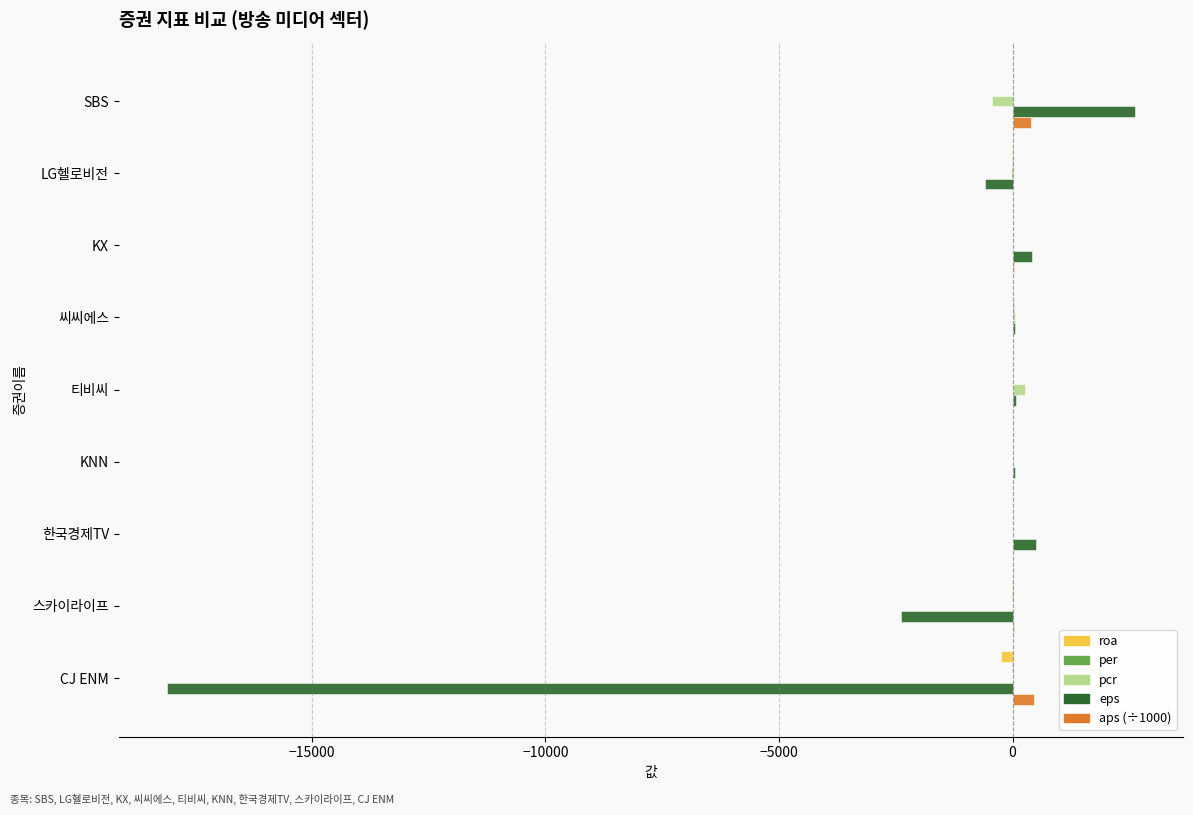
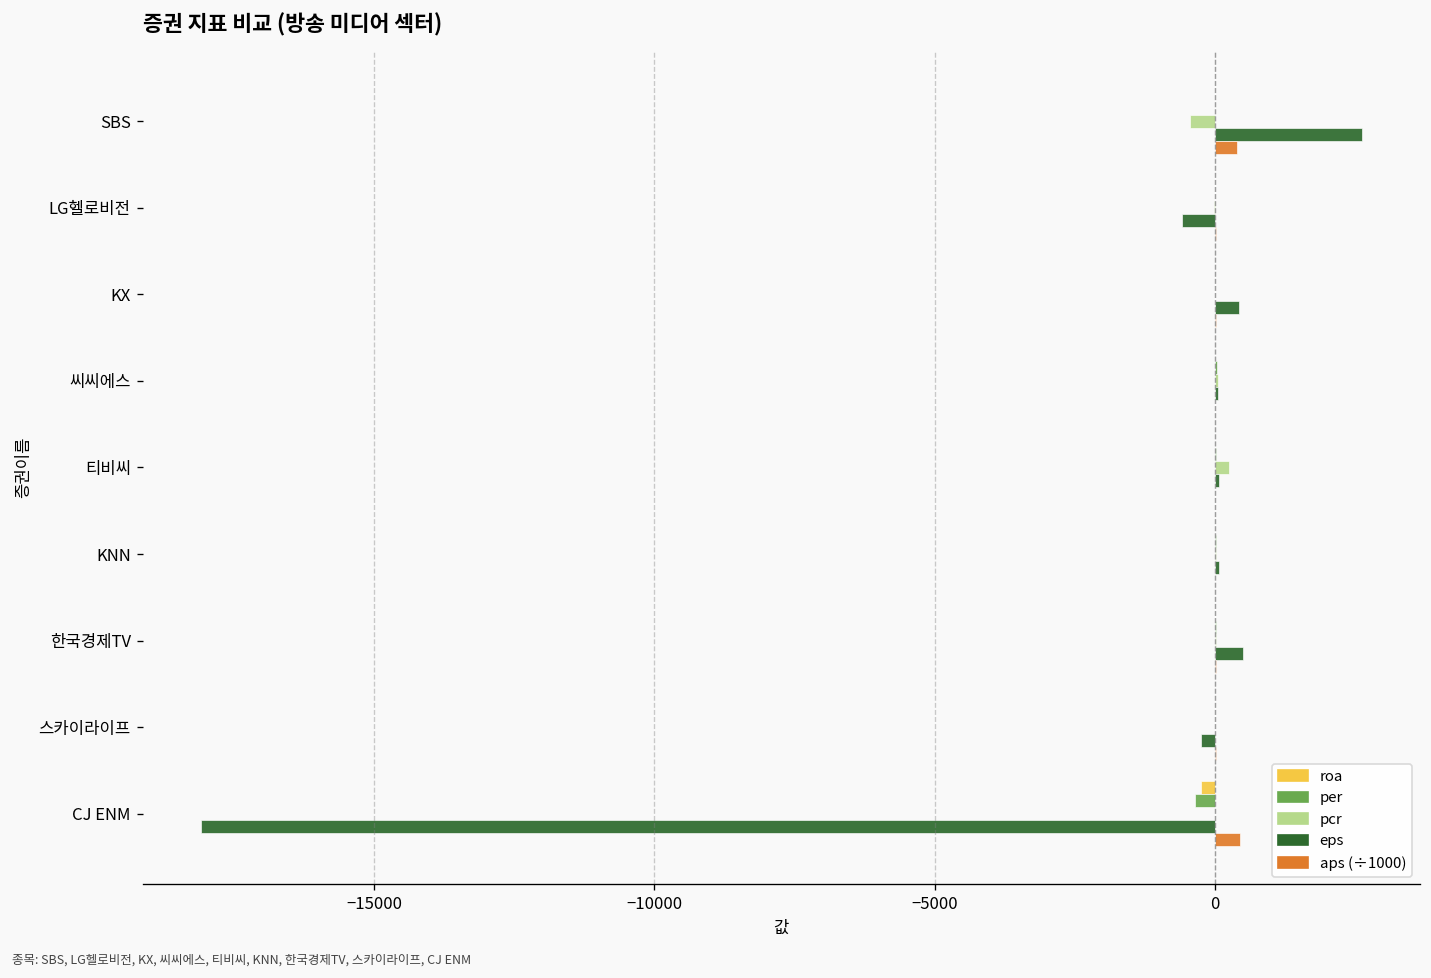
eps, 스카이라이프: -2400 -> -300
per, CJ ENM: 0 -> -400
